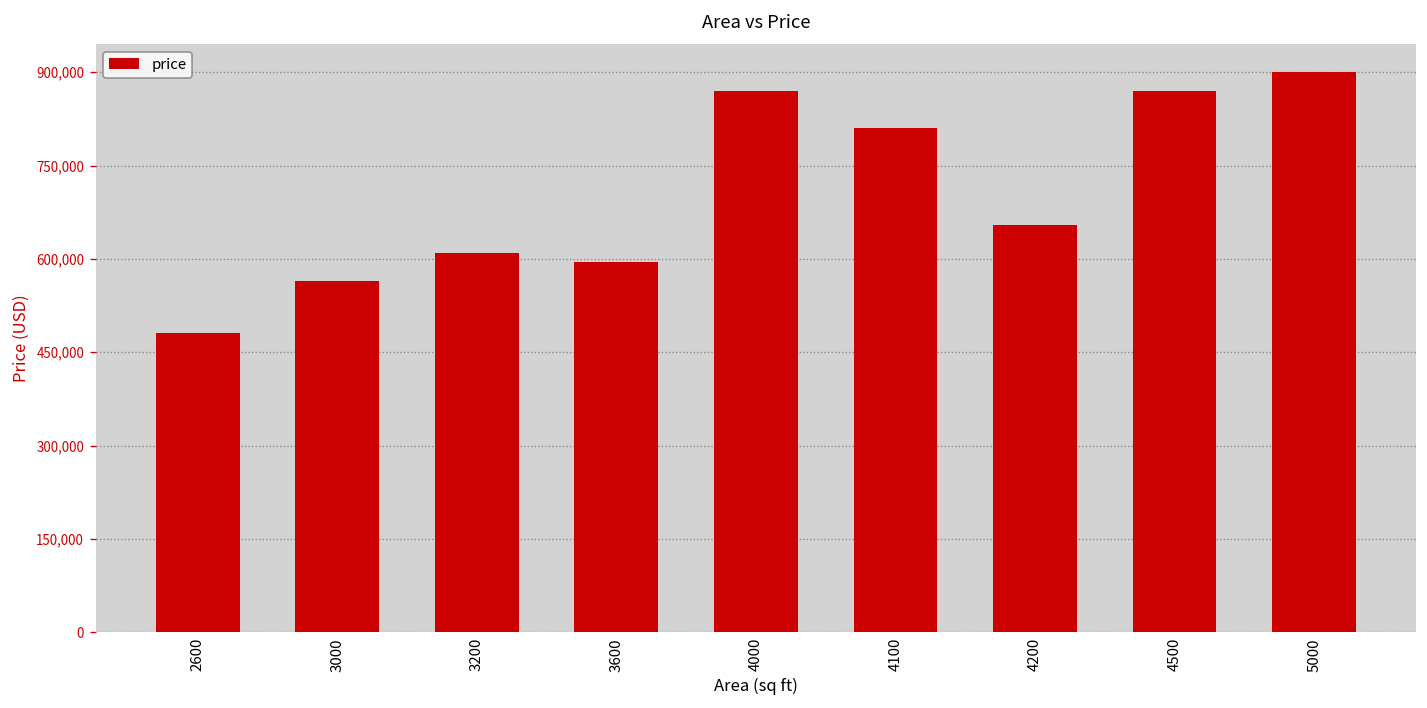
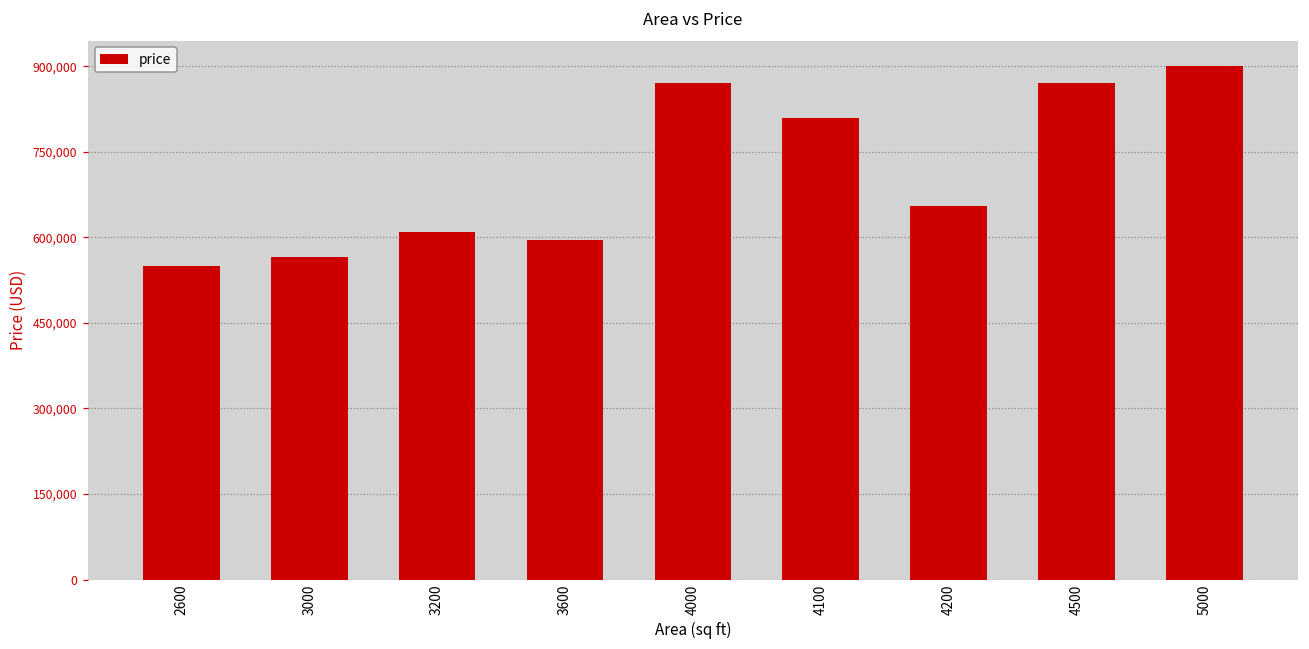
2600: 480,000 -> 550,000
